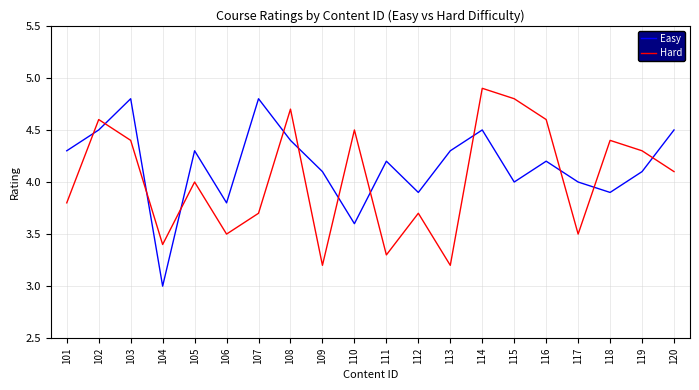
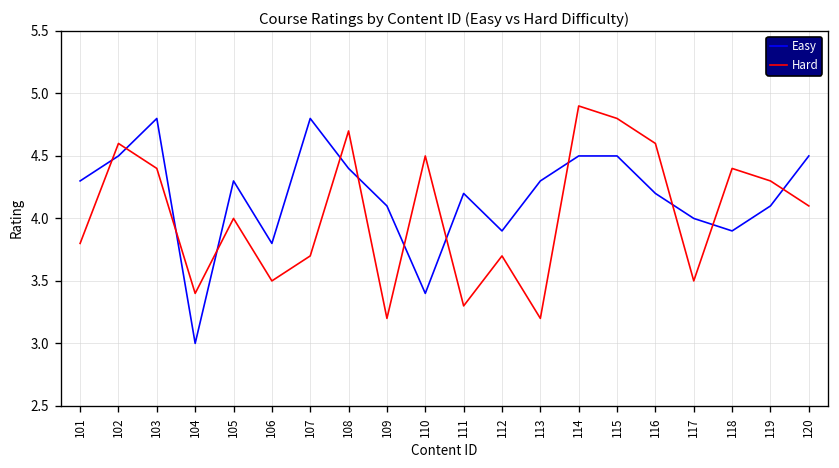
Easy, 110: 3.6 -> 3.4
Easy, 115: 4.0 -> 4.5
